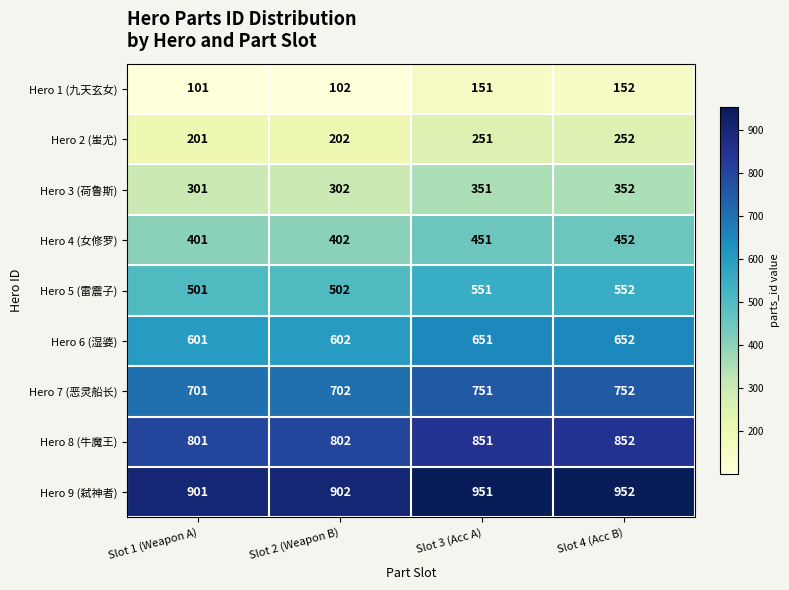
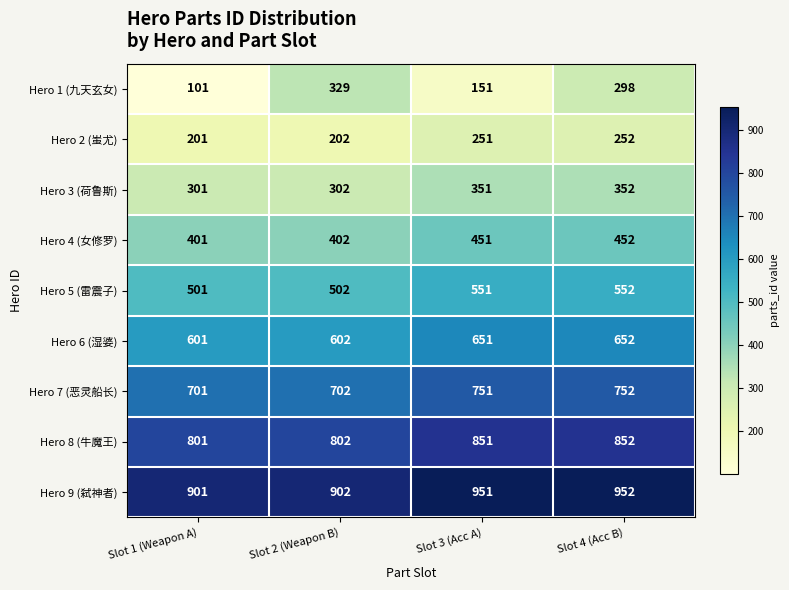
Hero 1 (九天玄女), Slot 2 (Weapon B): 102 -> 329
Hero 1 (九天玄女), Slot 4 (Acc B): 152 -> 298
